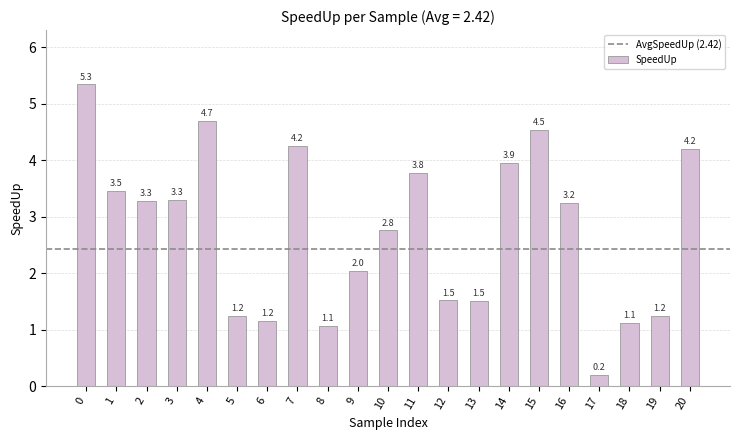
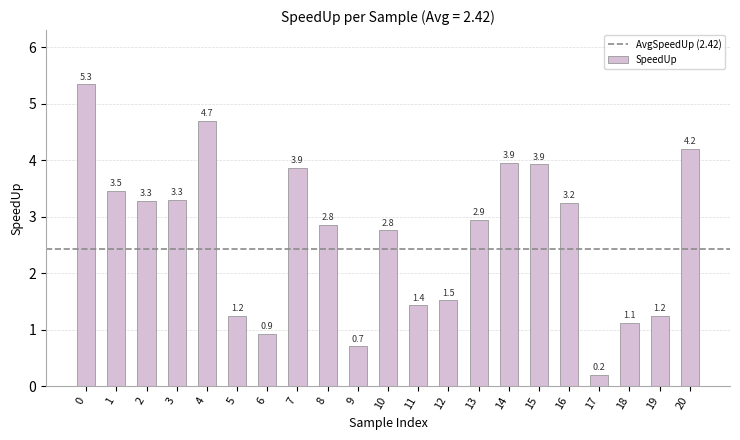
6: 1.2 -> 0.9
7: 4.2 -> 3.9
8: 1.1 -> 2.8
9: 2.0 -> 0.7
11: 3.8 -> 1.4
13: 1.5 -> 2.9
15: 4.5 -> 3.9
